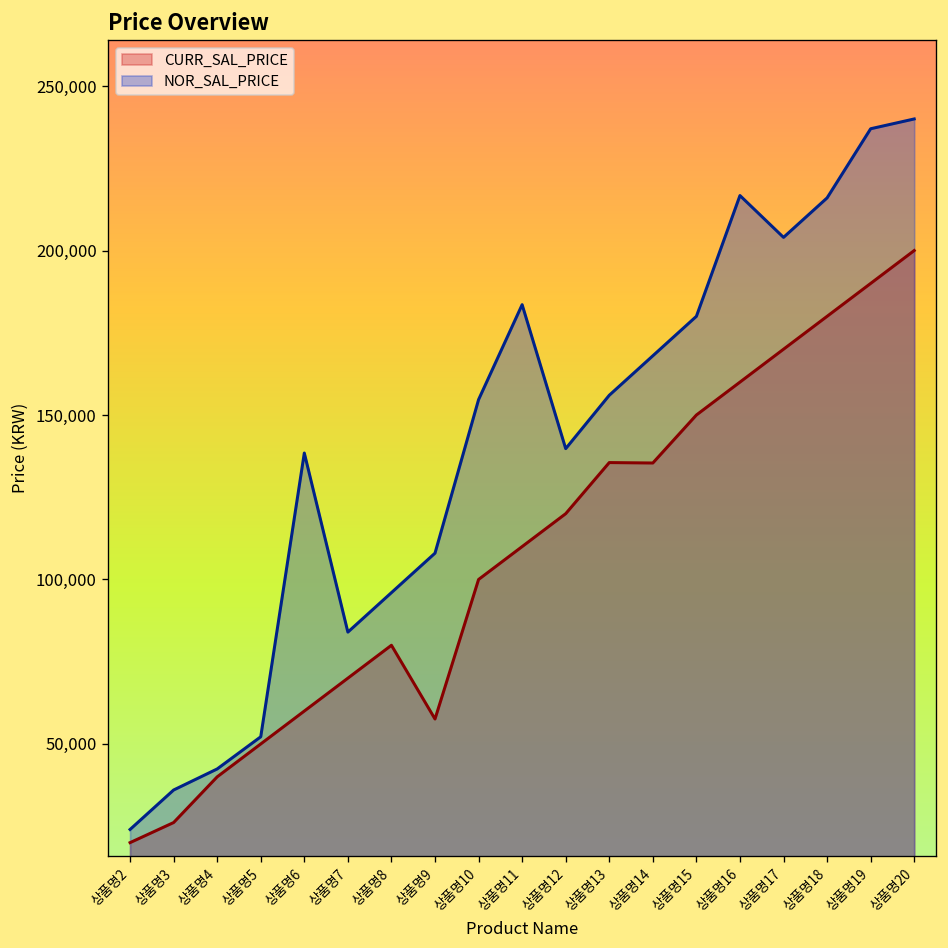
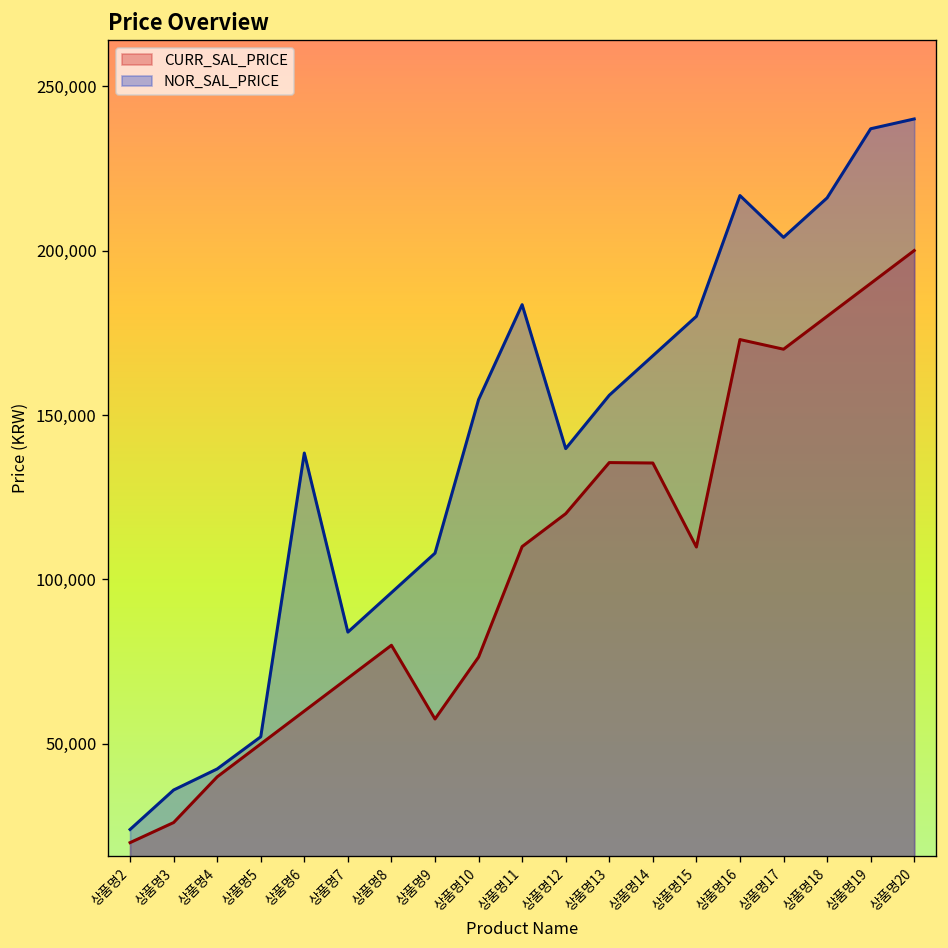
CURR_SAL_PRICE, 상품명10: 100,000 -> 76,000
CURR_SAL_PRICE, 상품명15: 150,000 -> 110,000
CURR_SAL_PRICE, 상품명16: 160,000 -> 173,000
